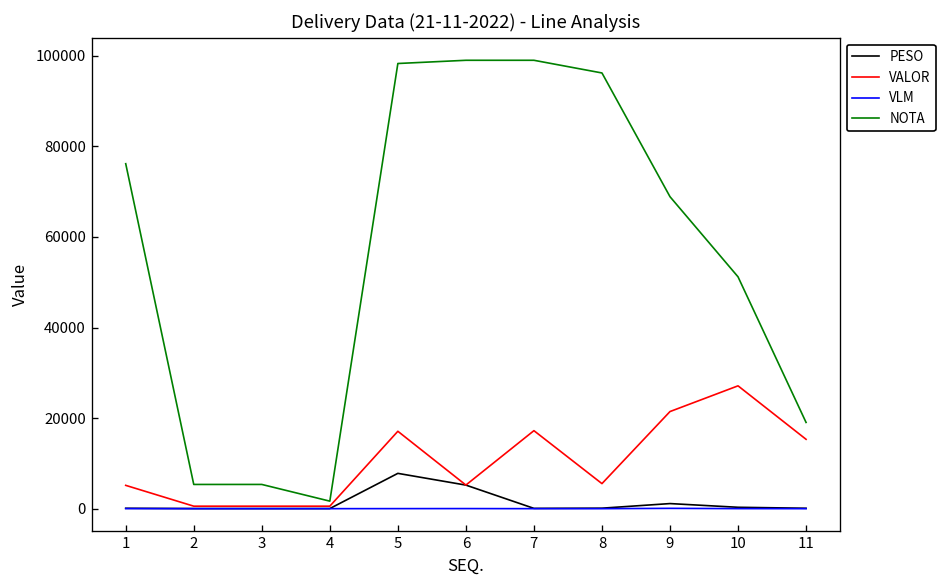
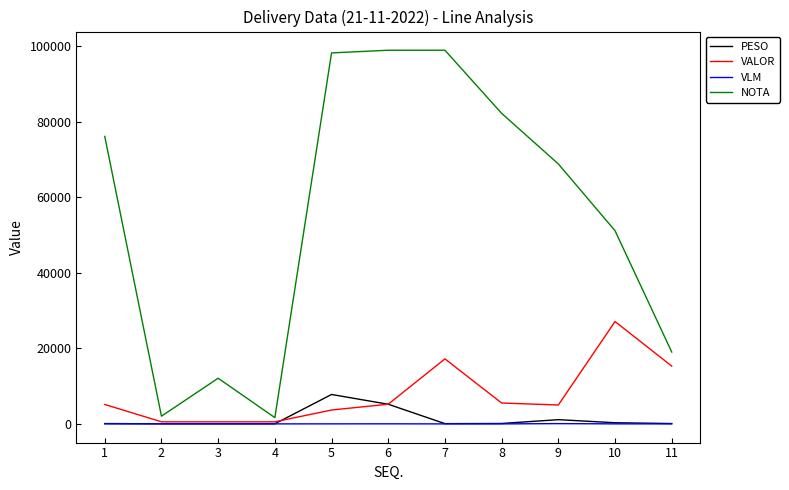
NOTA, 2: 5000 -> 2000
NOTA, 3: 5000 -> 12000
VALOR, 5: 17000 -> 4000
NOTA, 8: 96000 -> 82000
VALOR, 9: 21000 -> 5000
